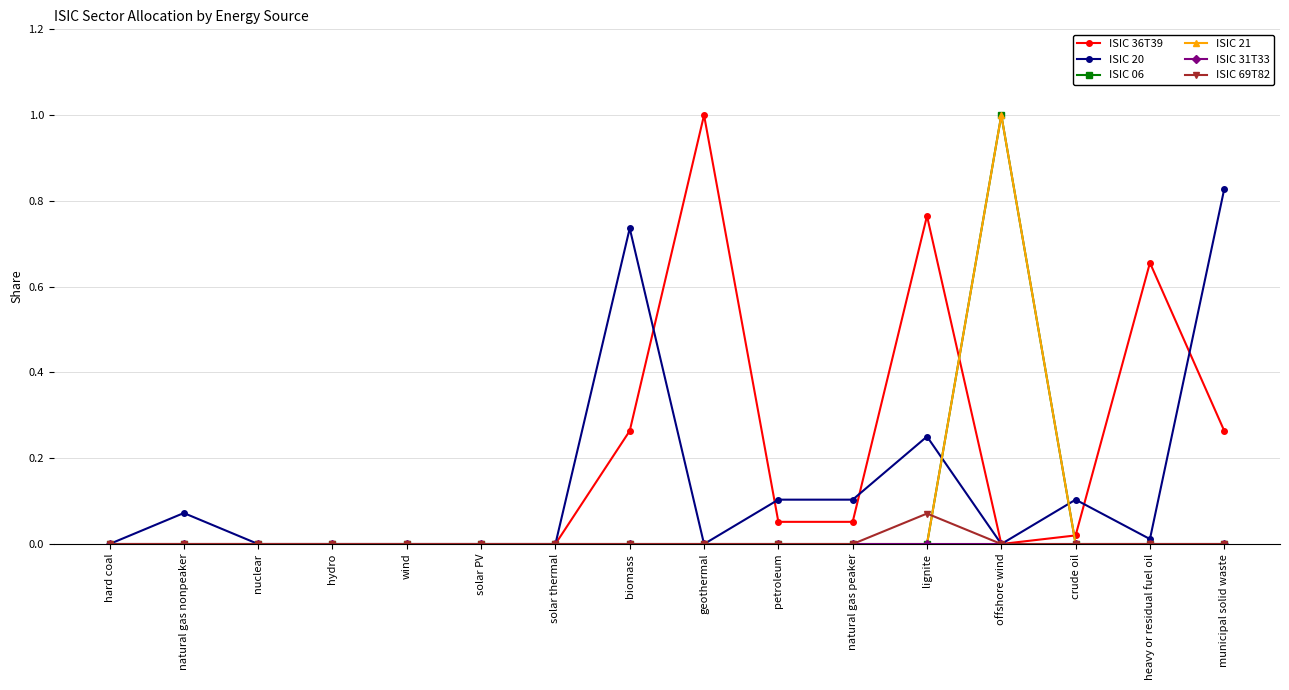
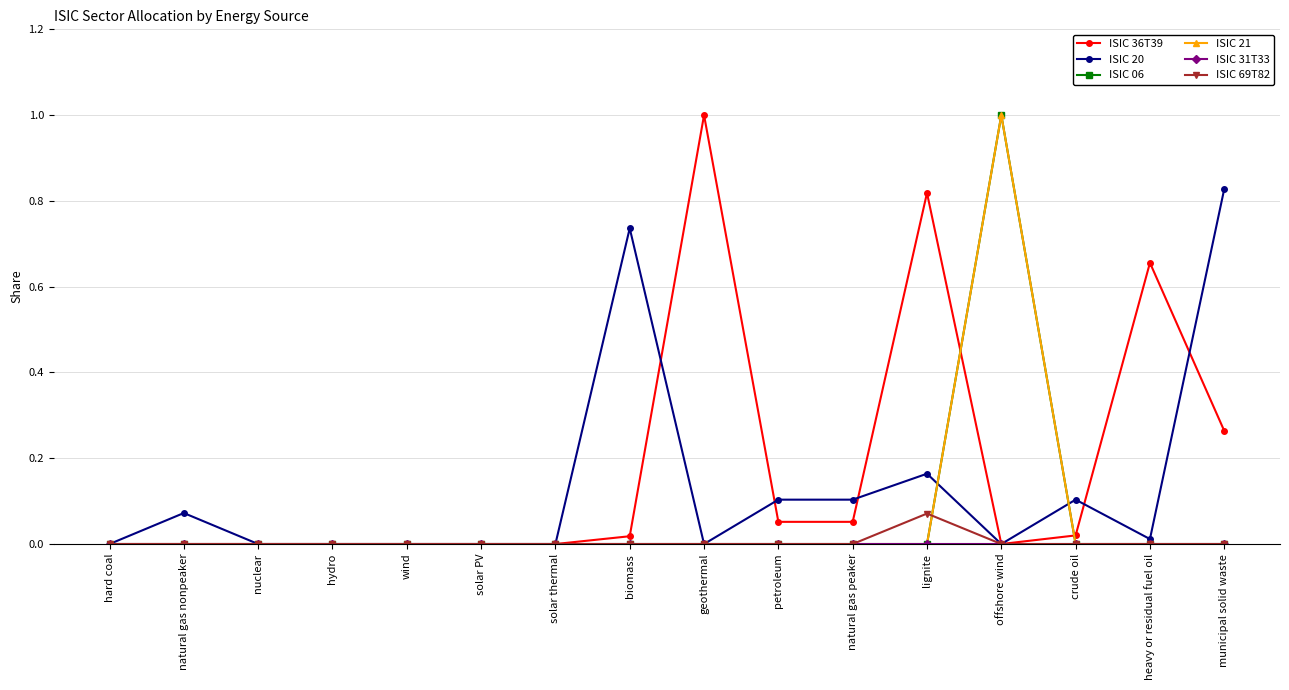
ISIC 36T39, biomass: 0.26 -> 0.02
ISIC 36T39, lignite: 0.77 -> 0.82
ISIC 20, lignite: 0.25 -> 0.16
